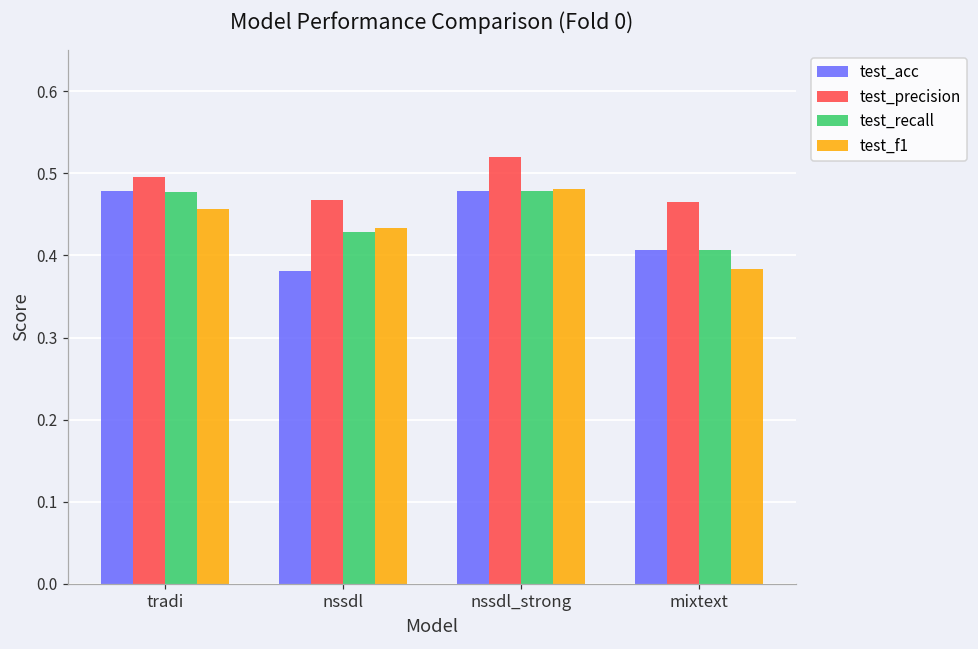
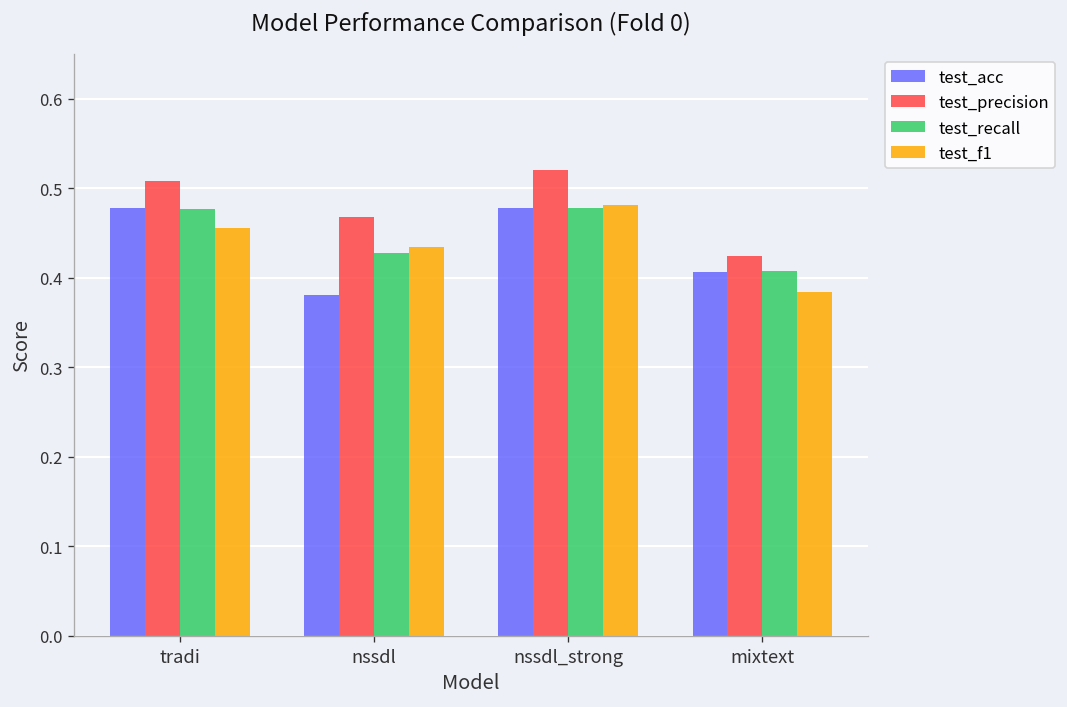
test_precision, tradi: 0.50 -> 0.51
test_precision, mixtext: 0.47 -> 0.42
